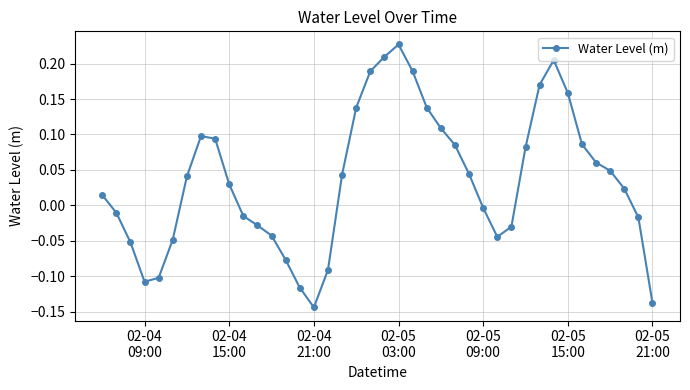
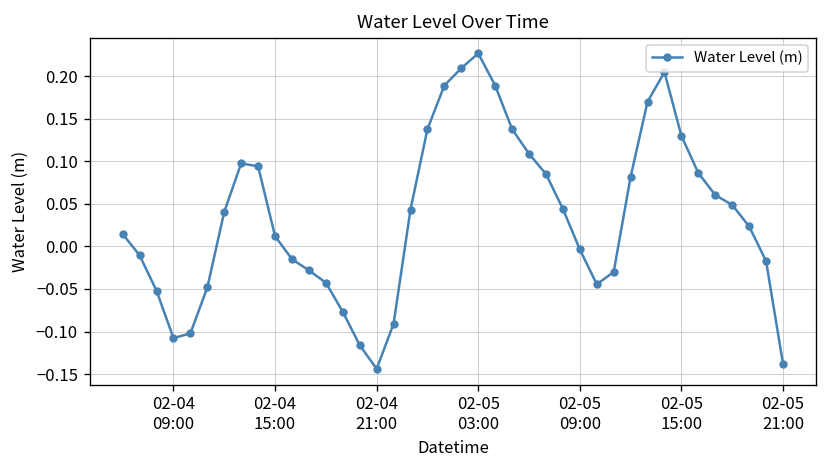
02-04 15:00: 0.03 -> 0.01
02-05 15:00: 0.16 -> 0.13
